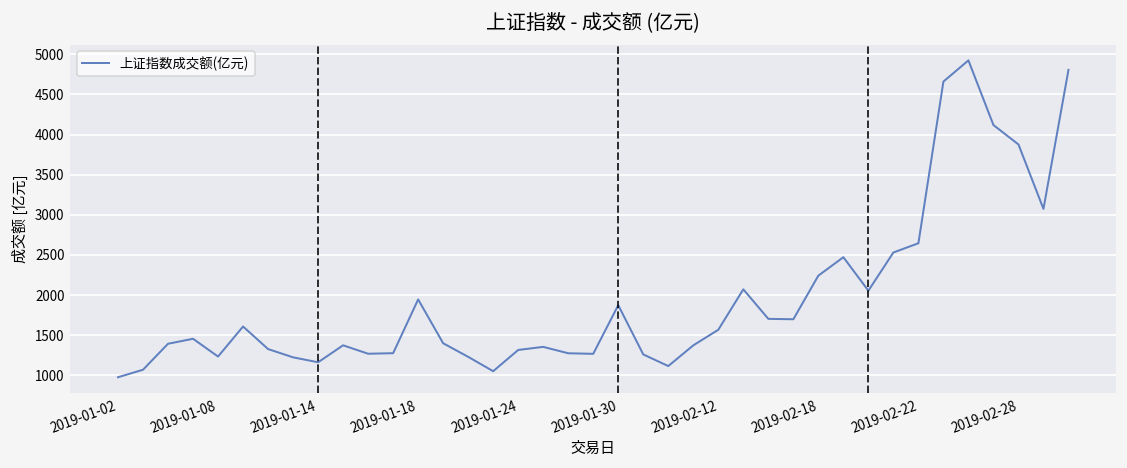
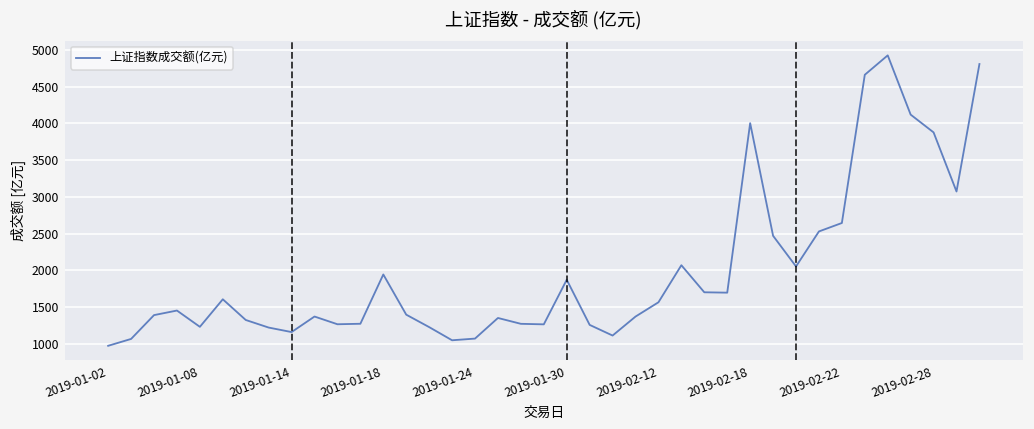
2019-01-24: 1300 -> 1100
2019-02-18: 2200 -> 4000
